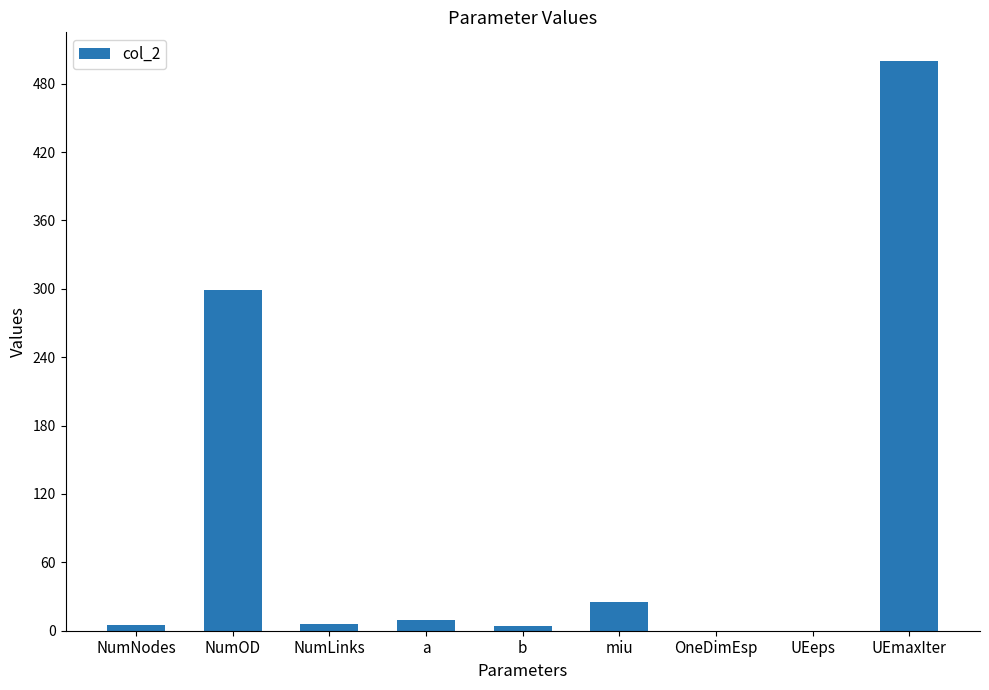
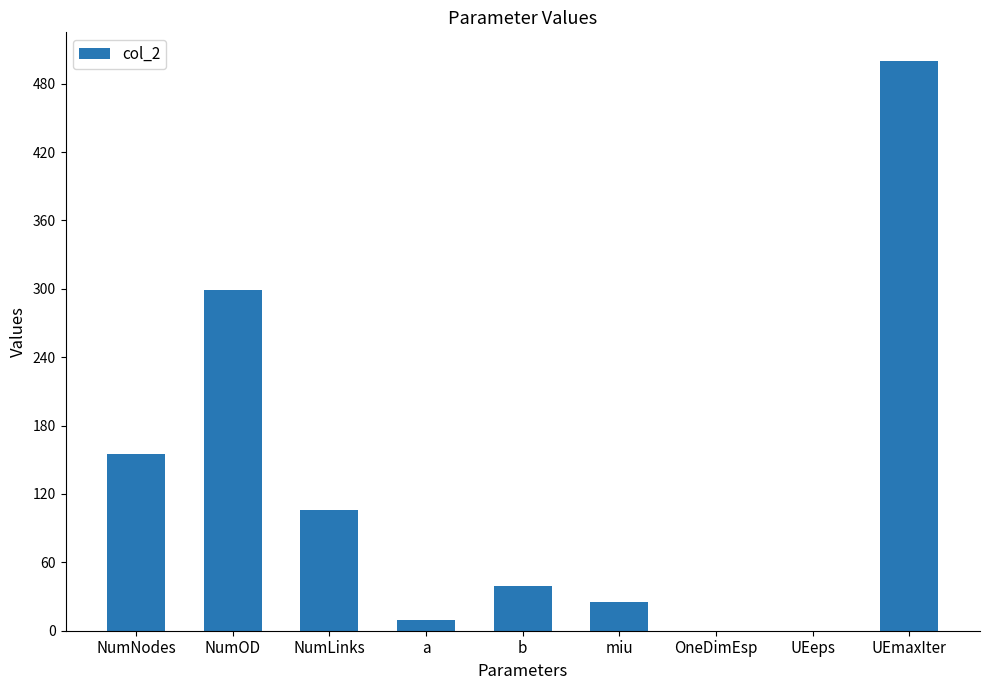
NumNodes: 5 -> 155
NumLinks: 6 -> 106
b: 4 -> 39
